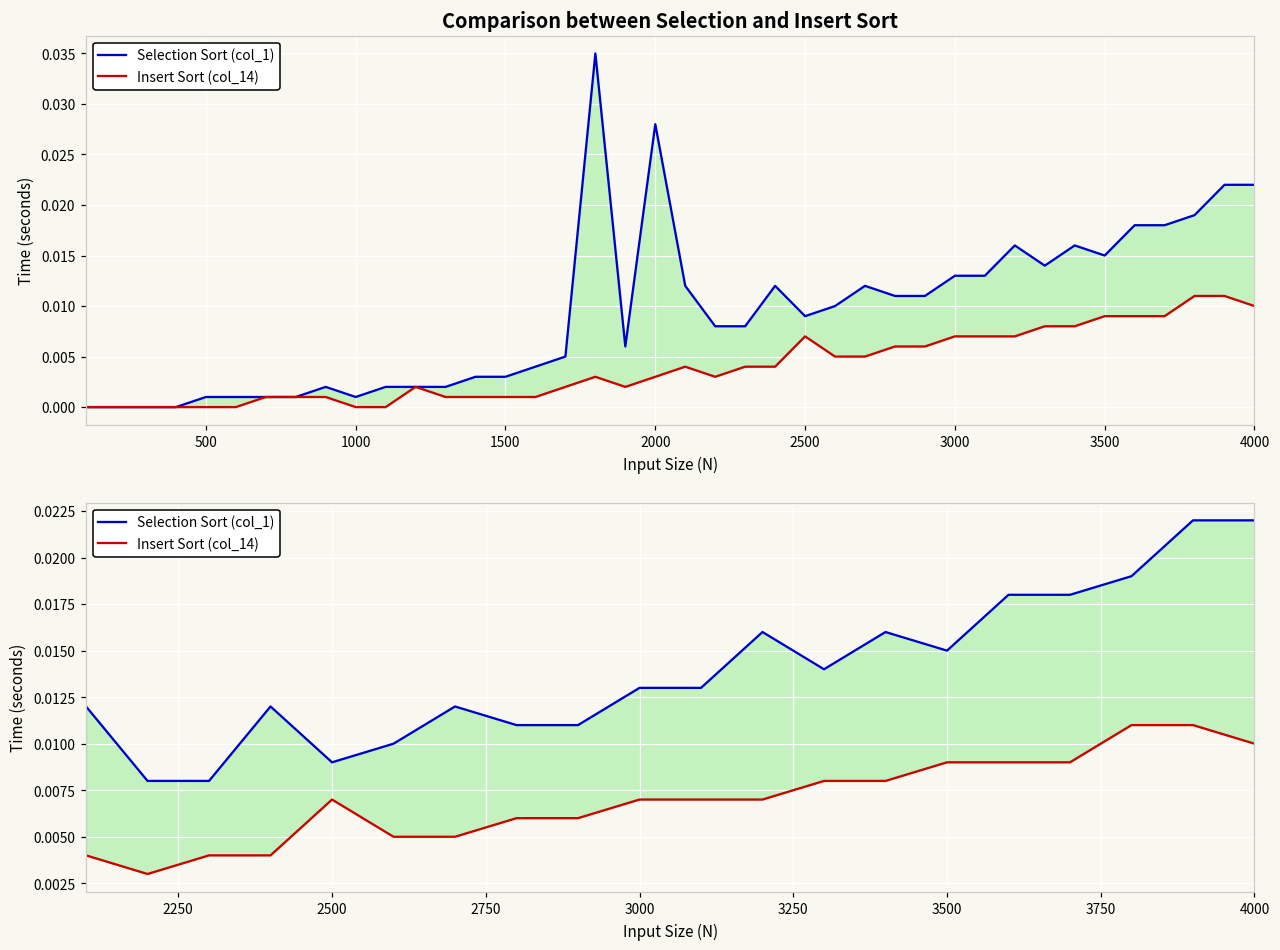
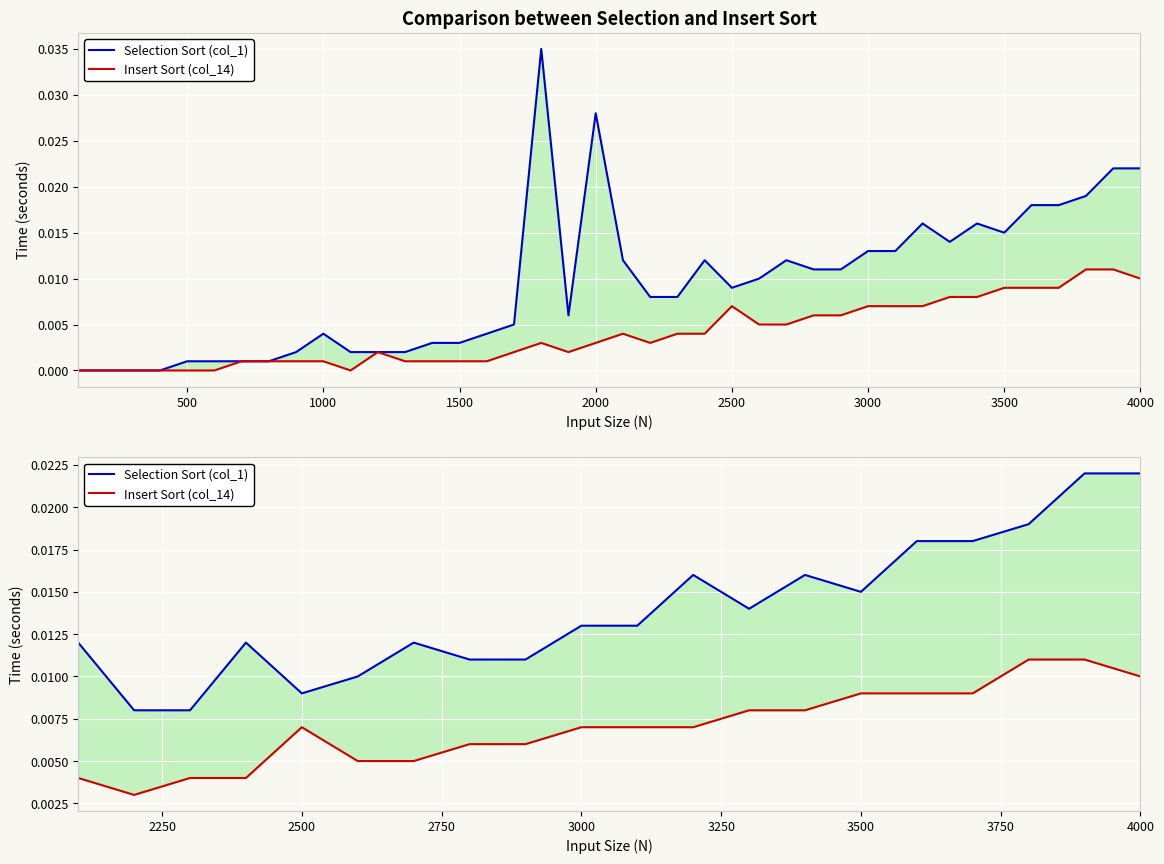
Comparison between Selection and Insert Sort, Selection Sort (col_1), 1000: 0.001 -> 0.004
Comparison between Selection and Insert Sort, Insert Sort (col_14), 1000: 0.000 -> 0.001
